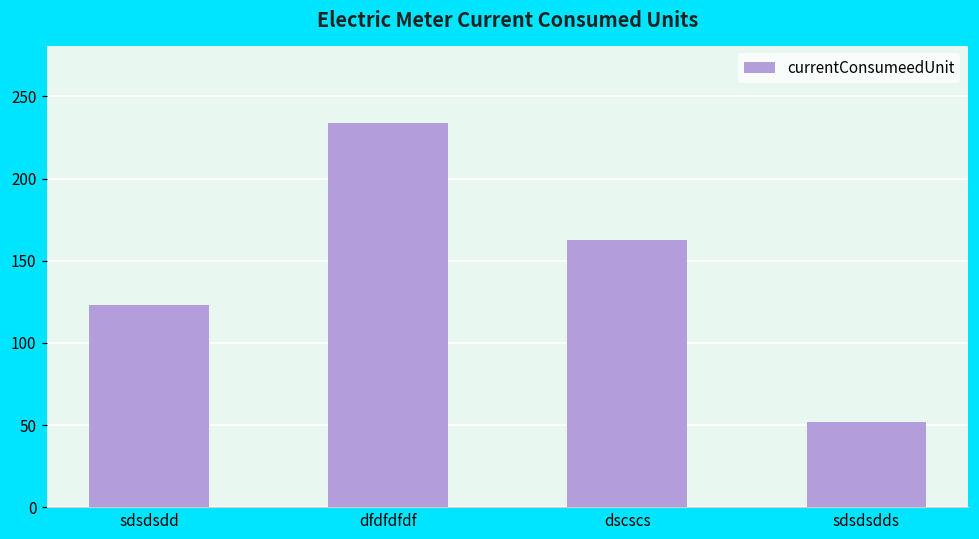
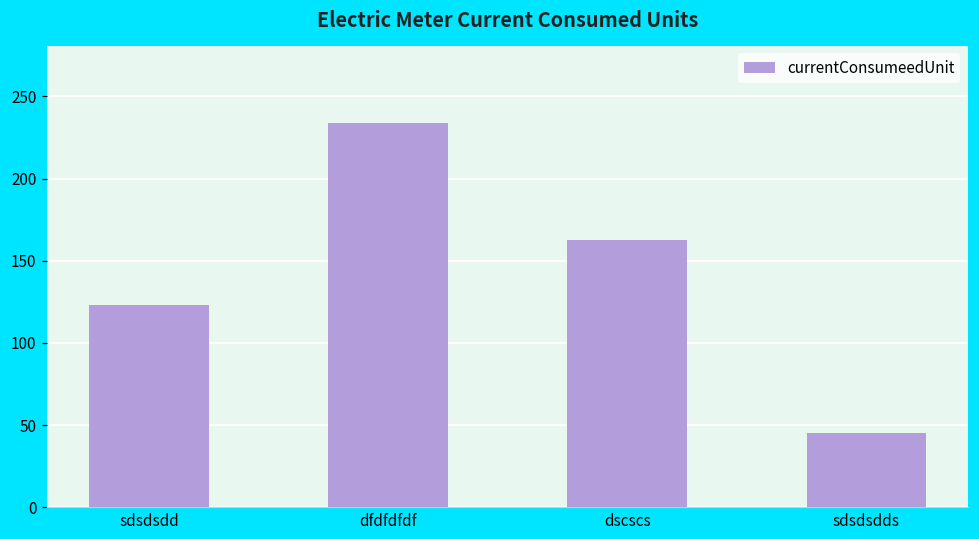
sdsdsdds: 52 -> 45
